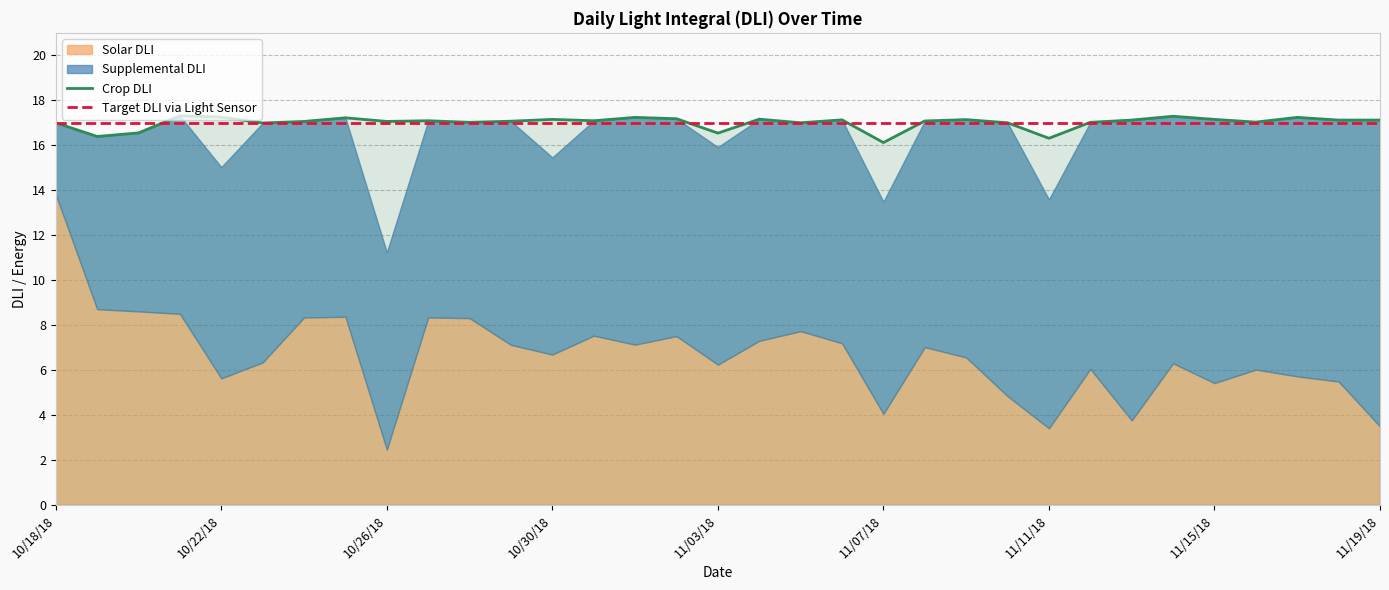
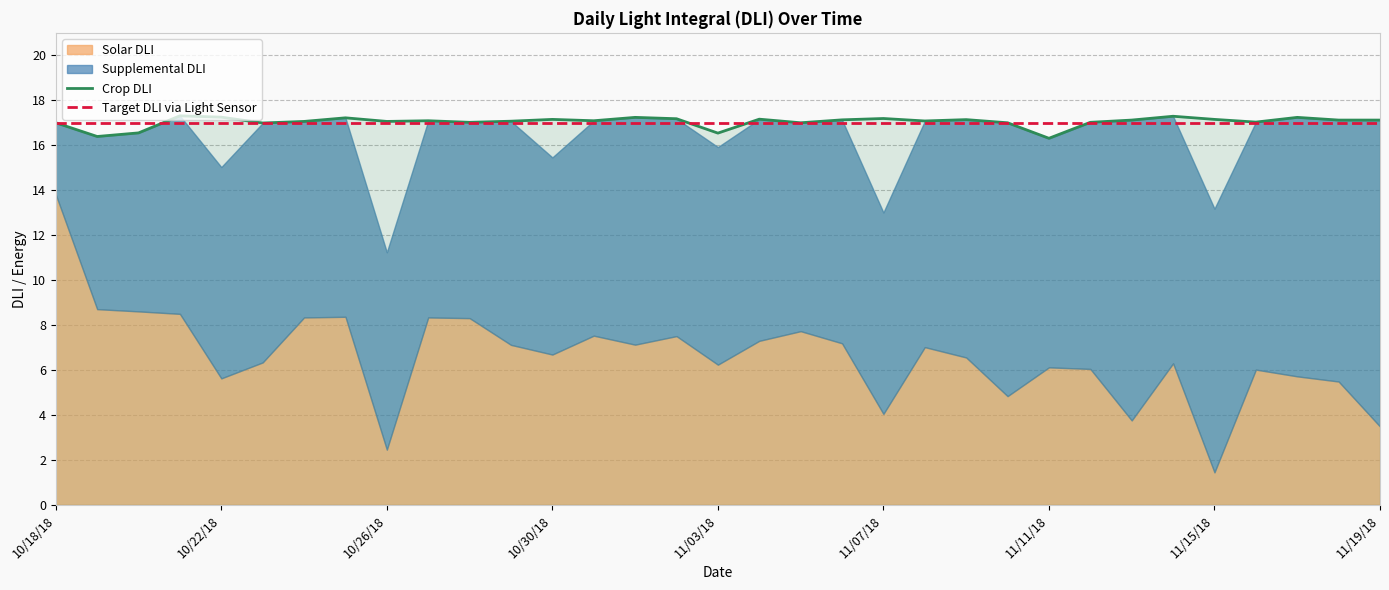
Crop DLI, 11/07/18: 16.1 -> 17.2
Supplemental DLI, 11/07/18: 9.4 -> 9.0
Solar DLI, 11/11/18: 3.4 -> 6.1
Solar DLI, 11/15/18: 5.4 -> 1.5
